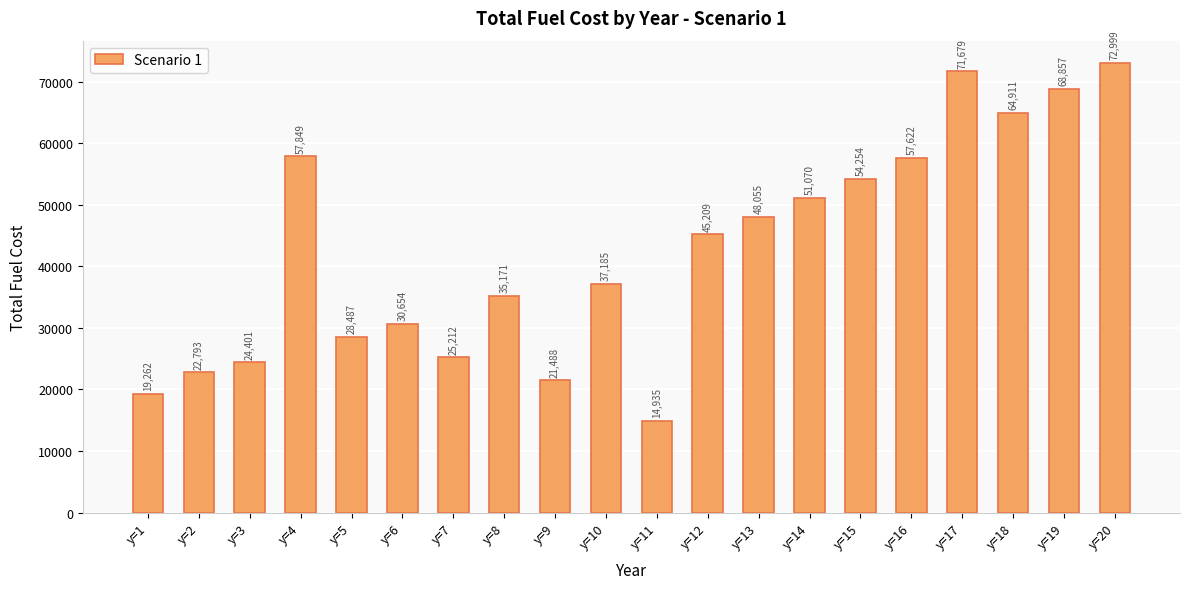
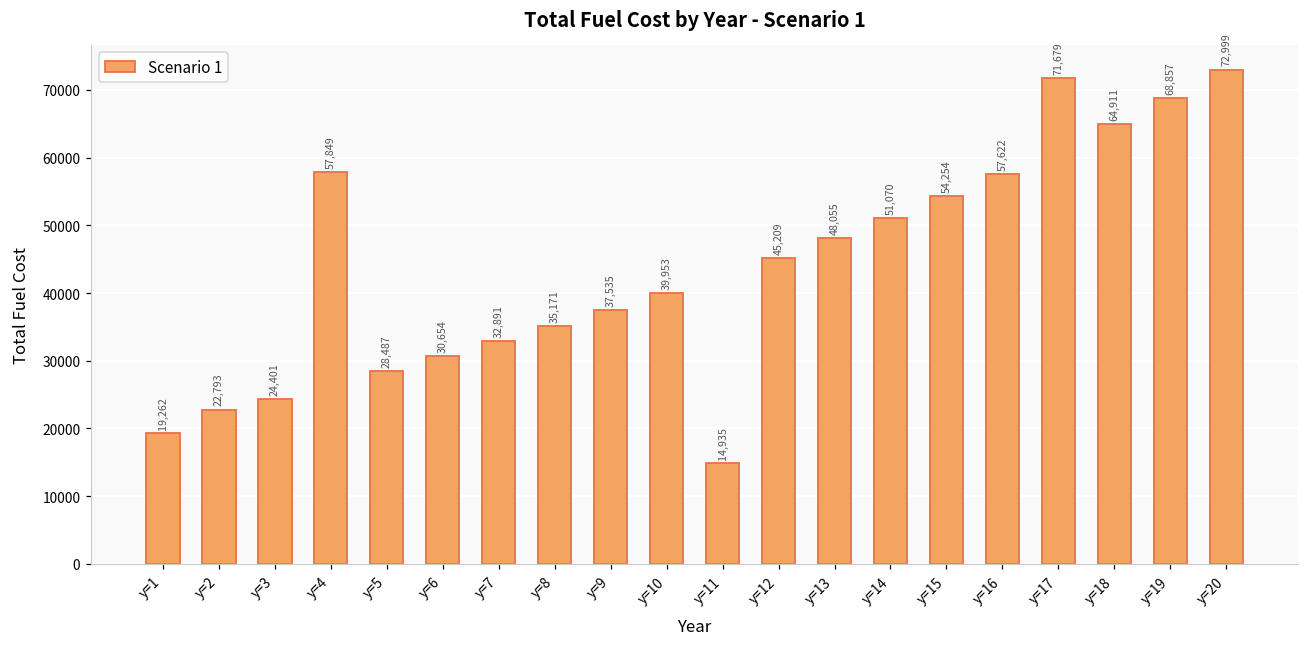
y=7: 25,212 -> 32,891
y=9: 21,488 -> 37,535
y=10: 37,185 -> 39,953
